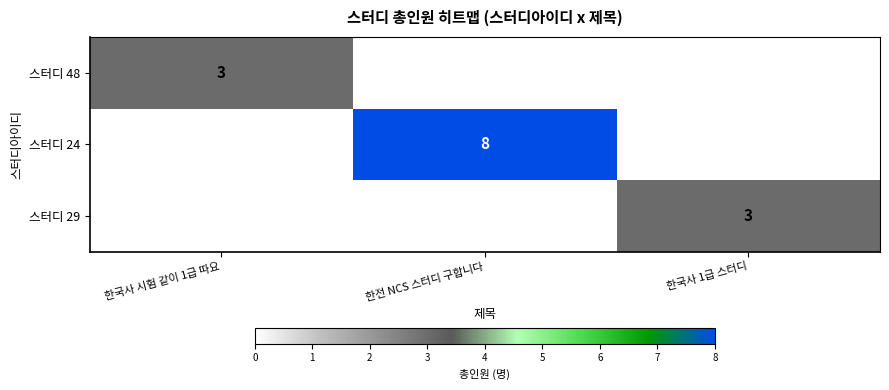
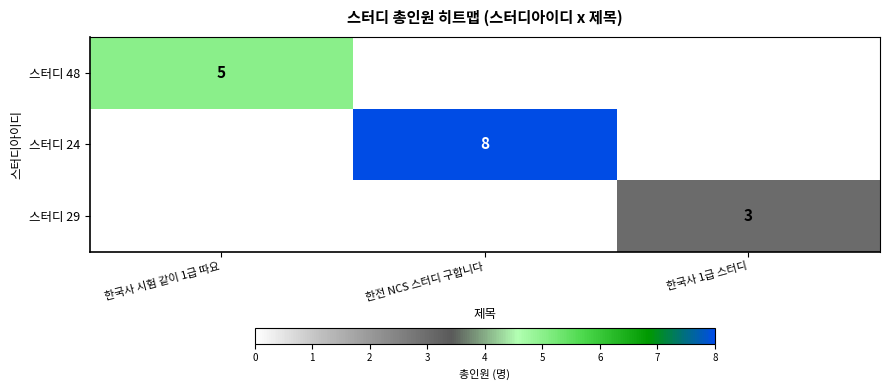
스터디 48, 한국사 시험 같이 1급 따요: 3 -> 5
